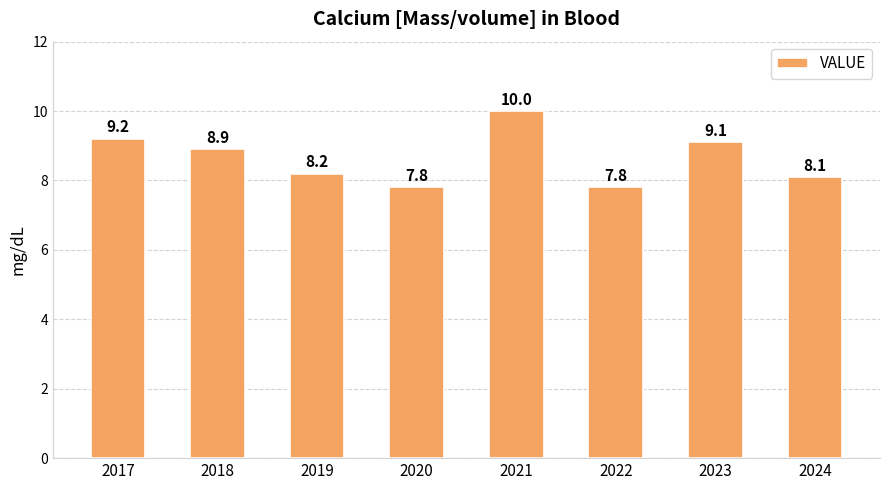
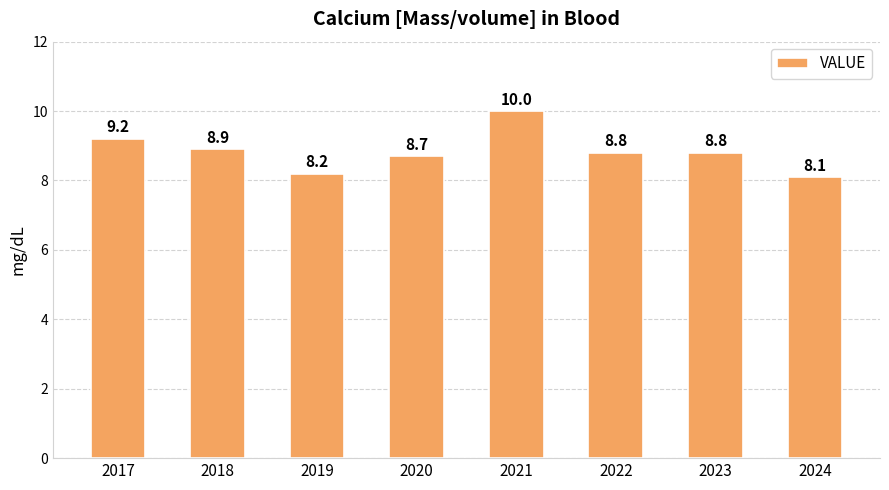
2020: 7.8 -> 8.7
2022: 7.8 -> 8.8
2023: 9.1 -> 8.8
